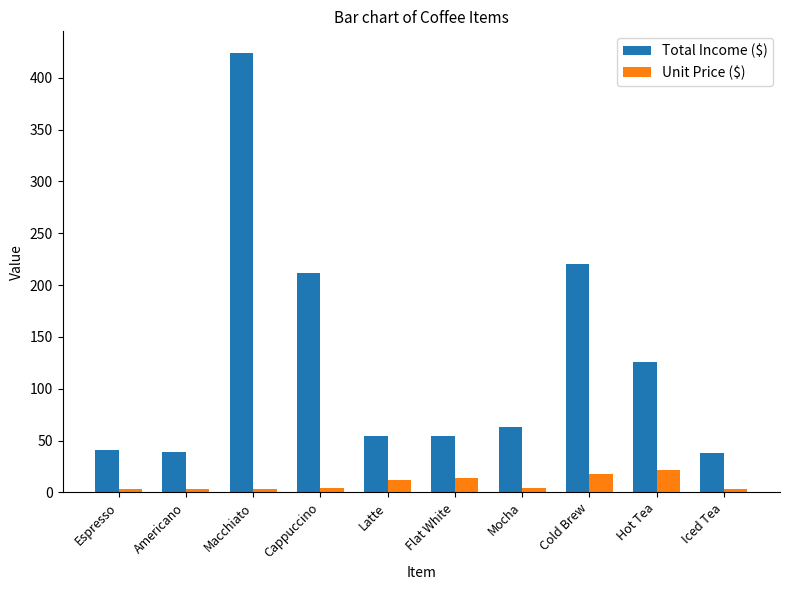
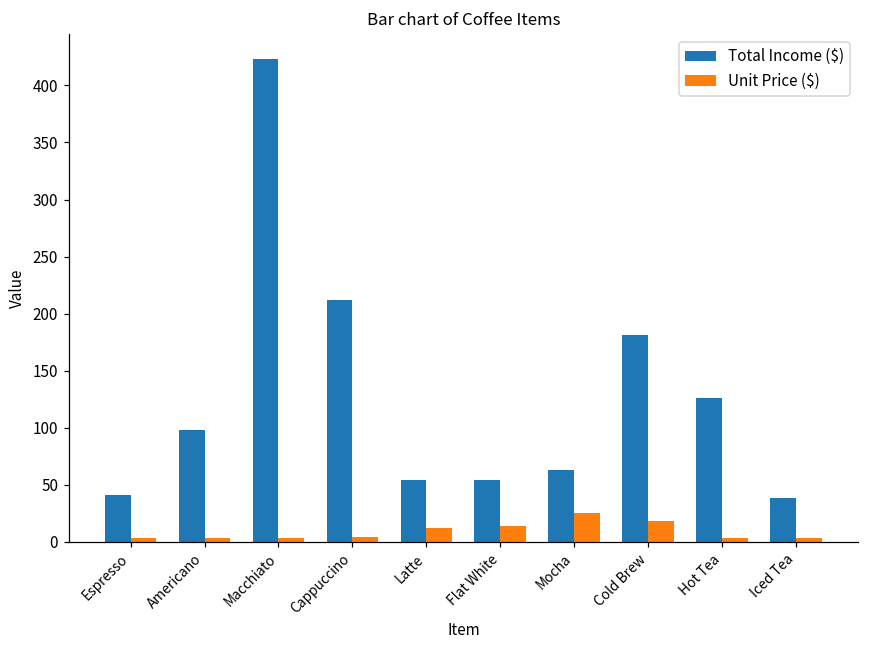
Total Income ($), Americano: 39 -> 98
Unit Price ($), Mocha: 5 -> 25
Total Income ($), Cold Brew: 220 -> 181
Unit Price ($), Hot Tea: 22 -> 3
